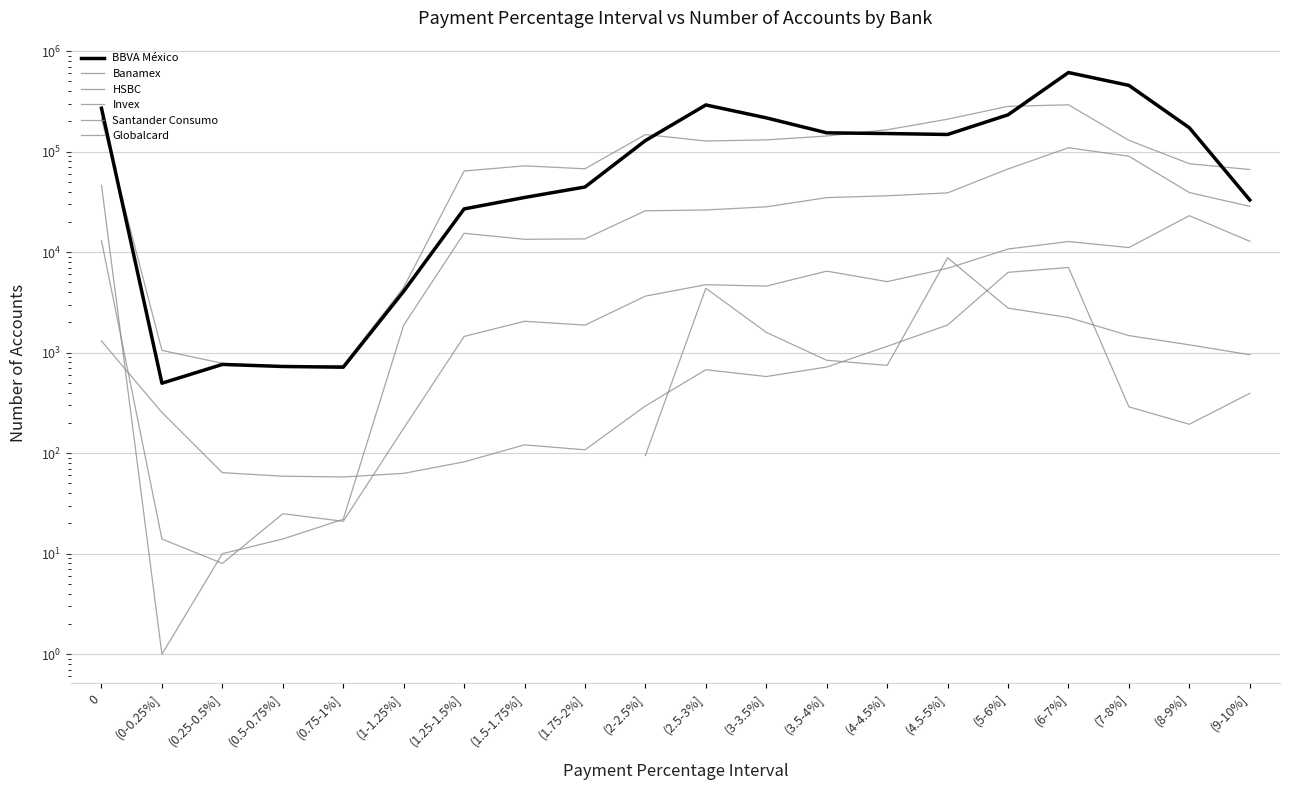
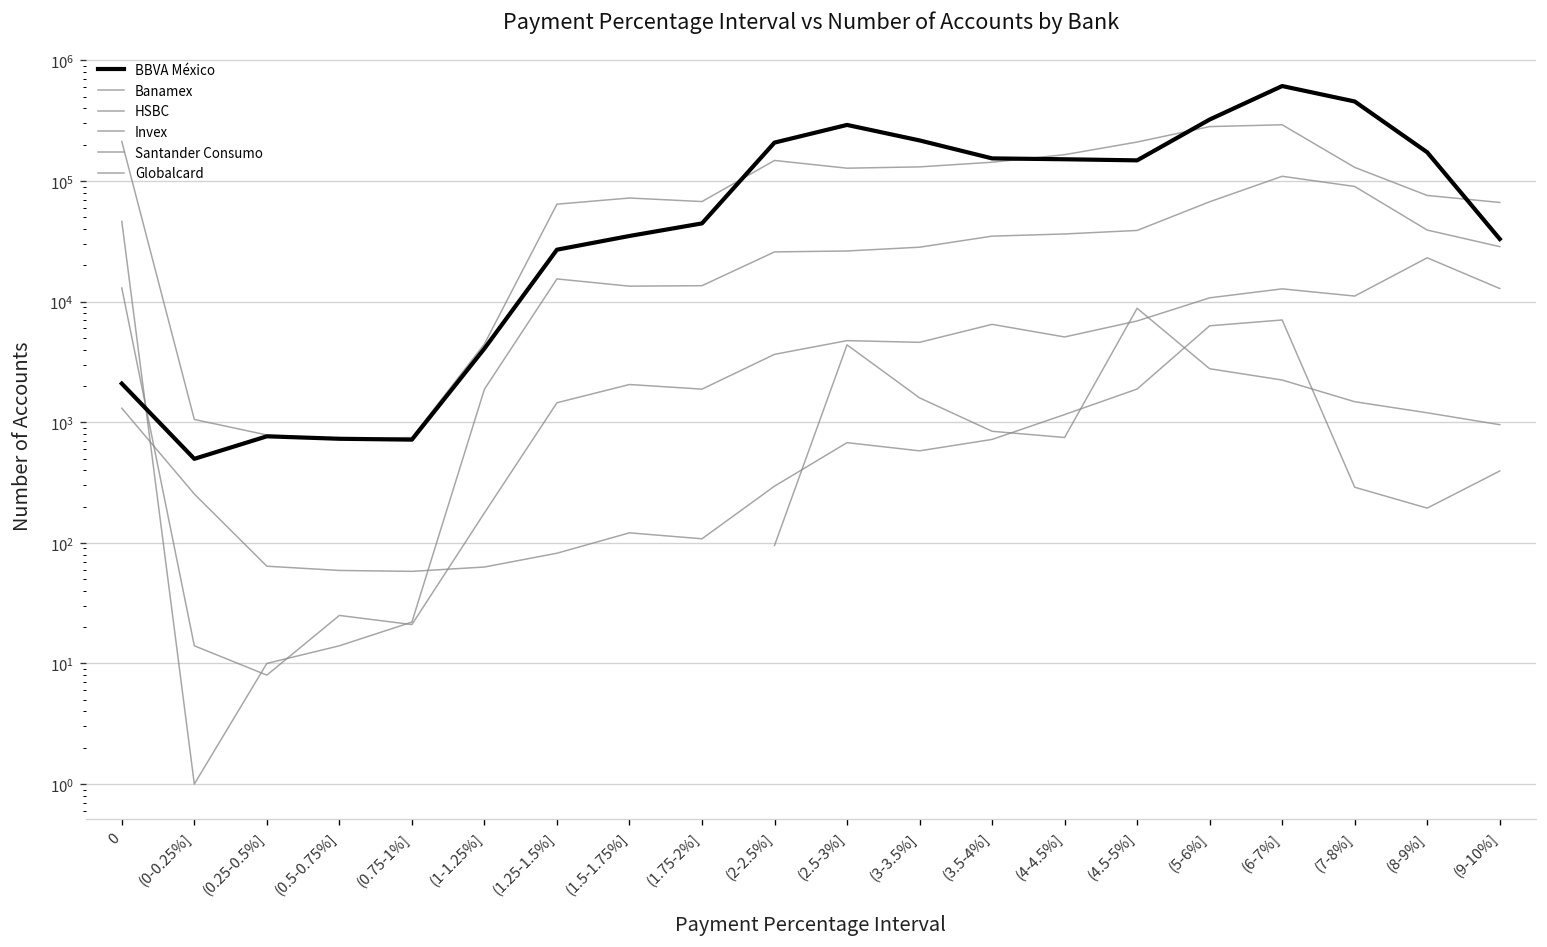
BBVA México, 0: 270000 -> 2100
BBVA México, (2-2.5%]: 130000 -> 210000
BBVA México, (5-6%]: 230000 -> 320000
